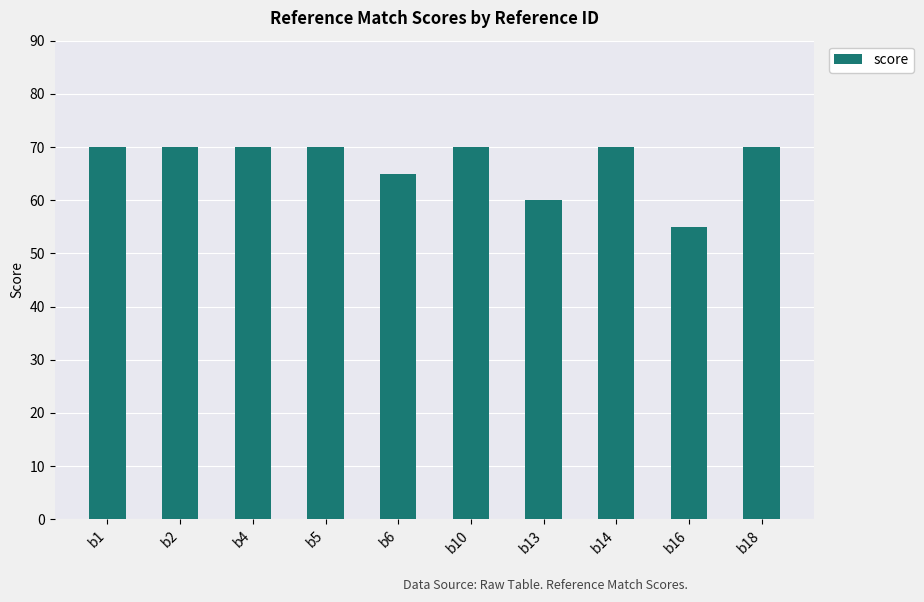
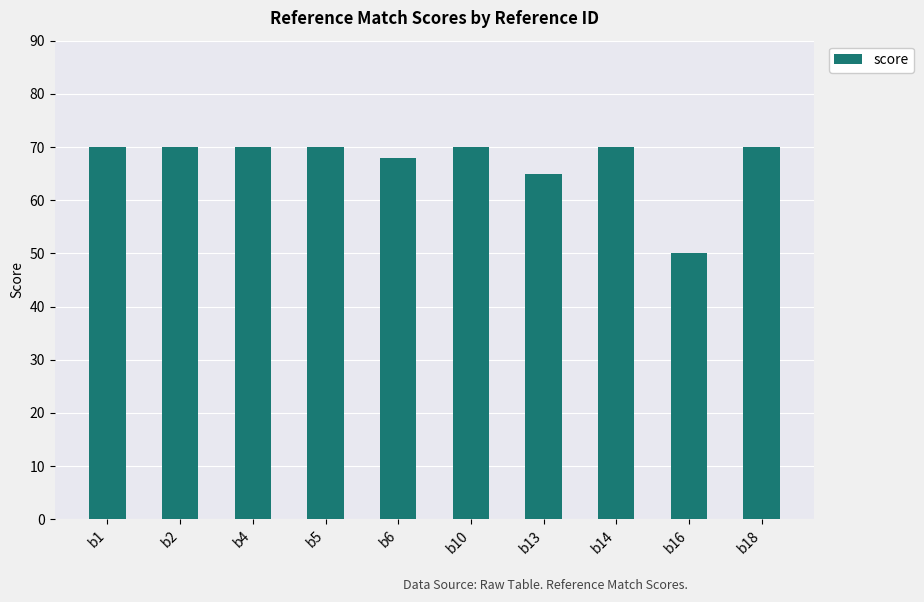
b6: 65 -> 68
b13: 60 -> 65
b16: 55 -> 50
